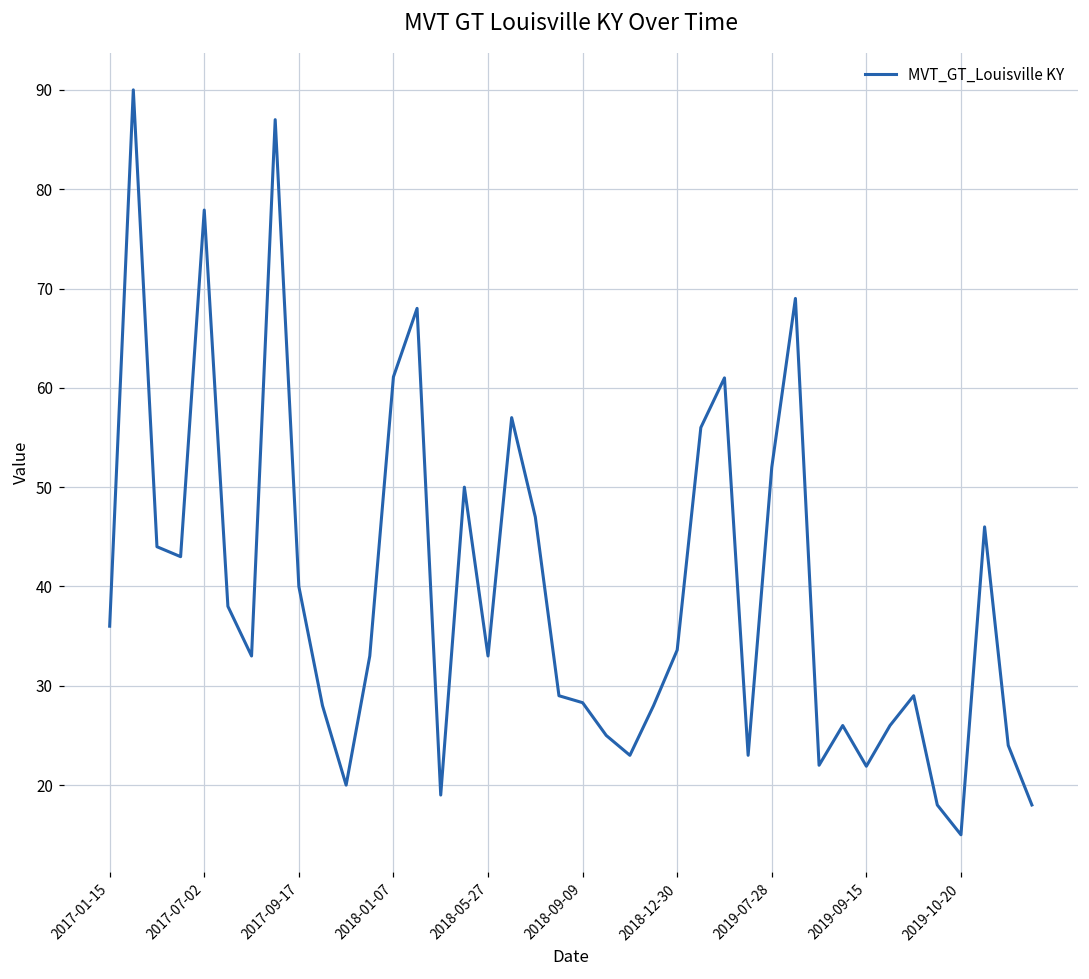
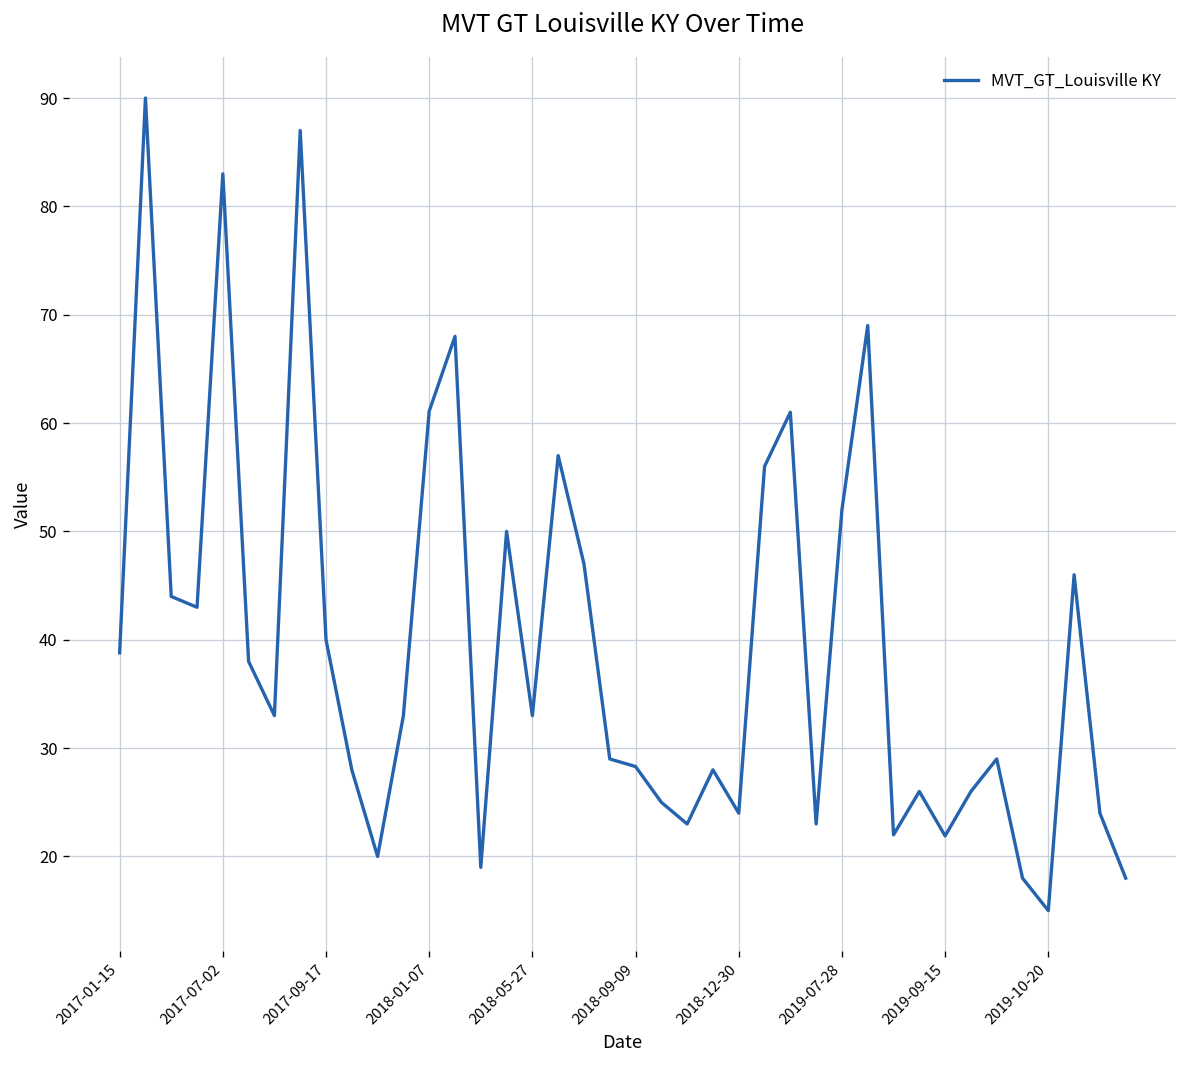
2017-01-15: 36 -> 39
2017-07-02: 78 -> 83
2018-12-30: 34 -> 24
